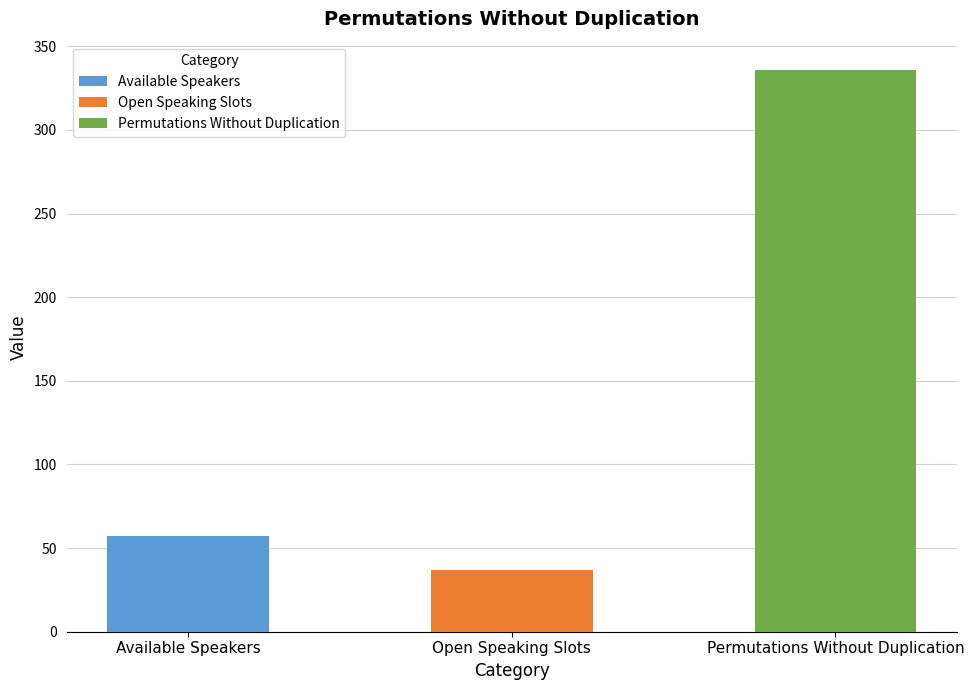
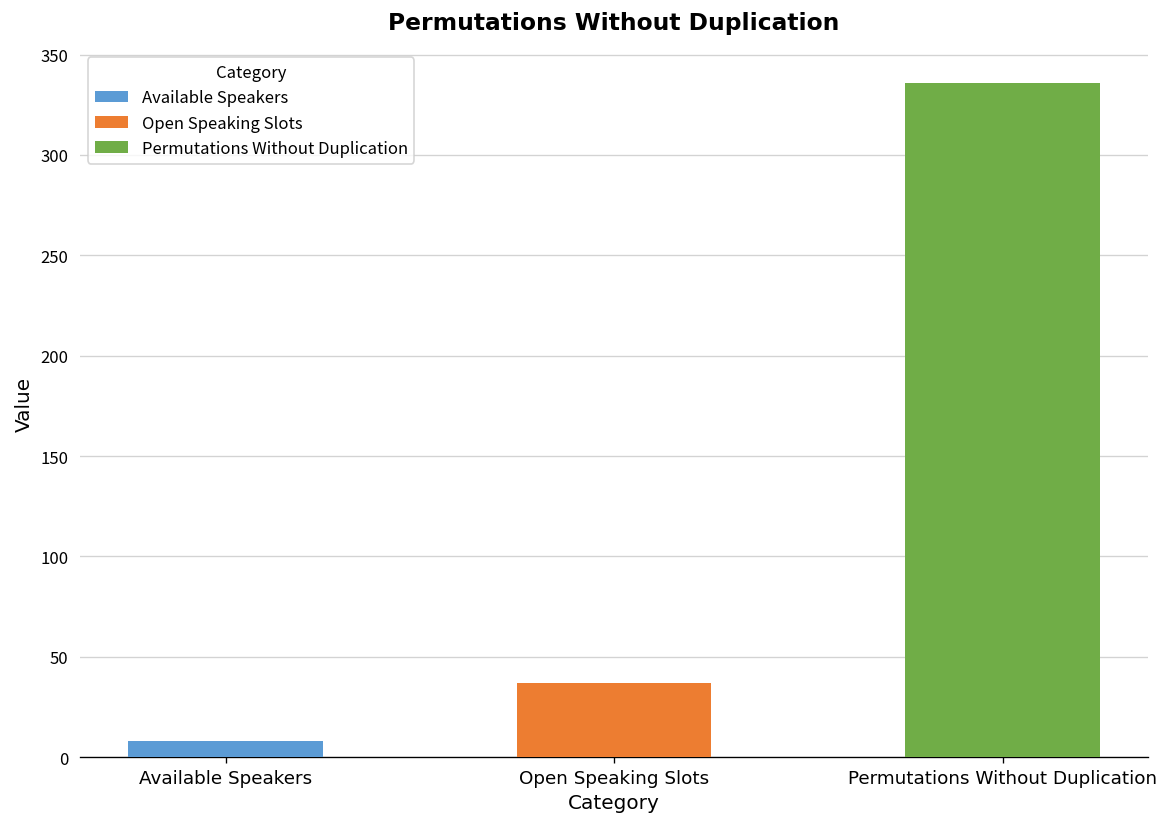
Available Speakers: 57 -> 8
